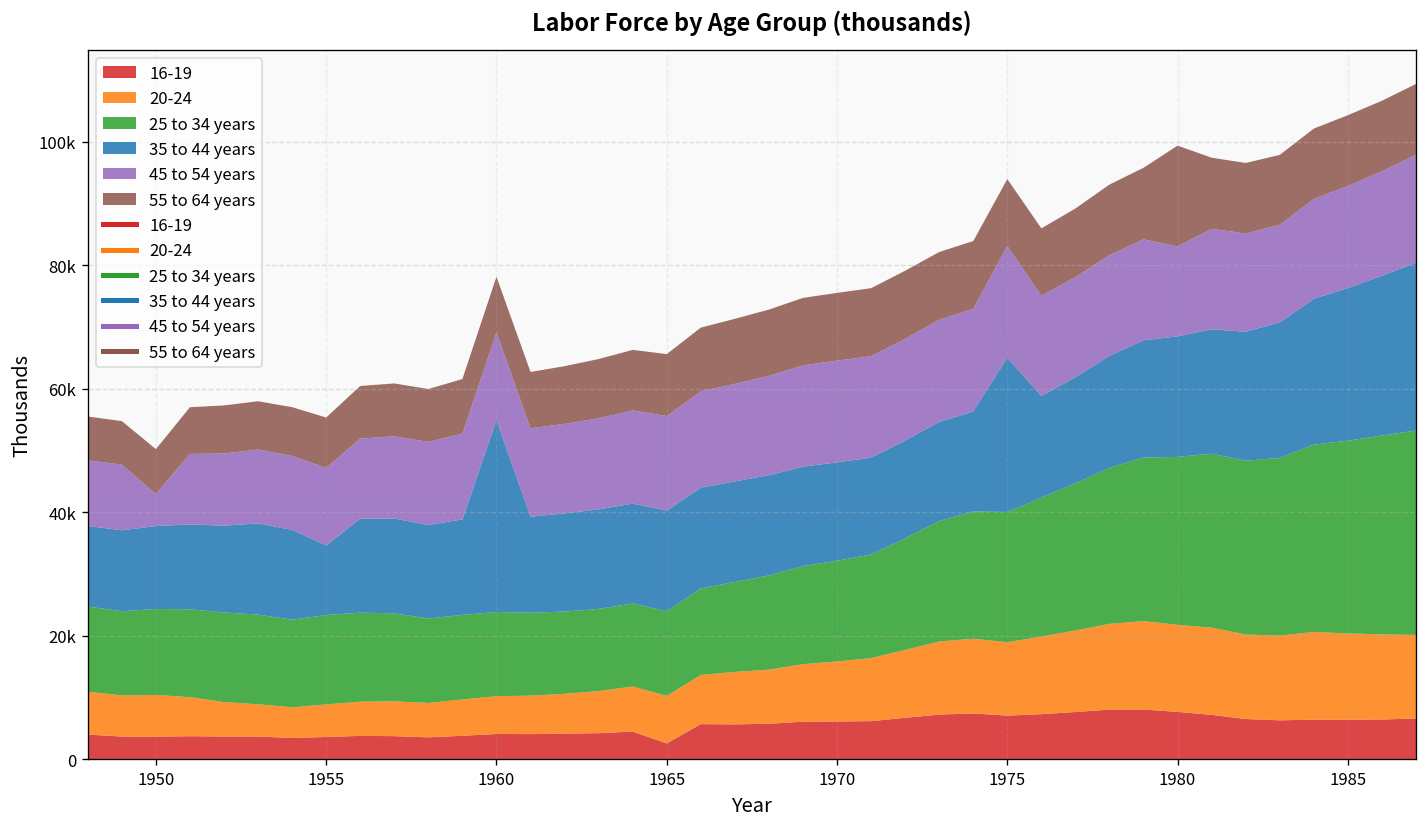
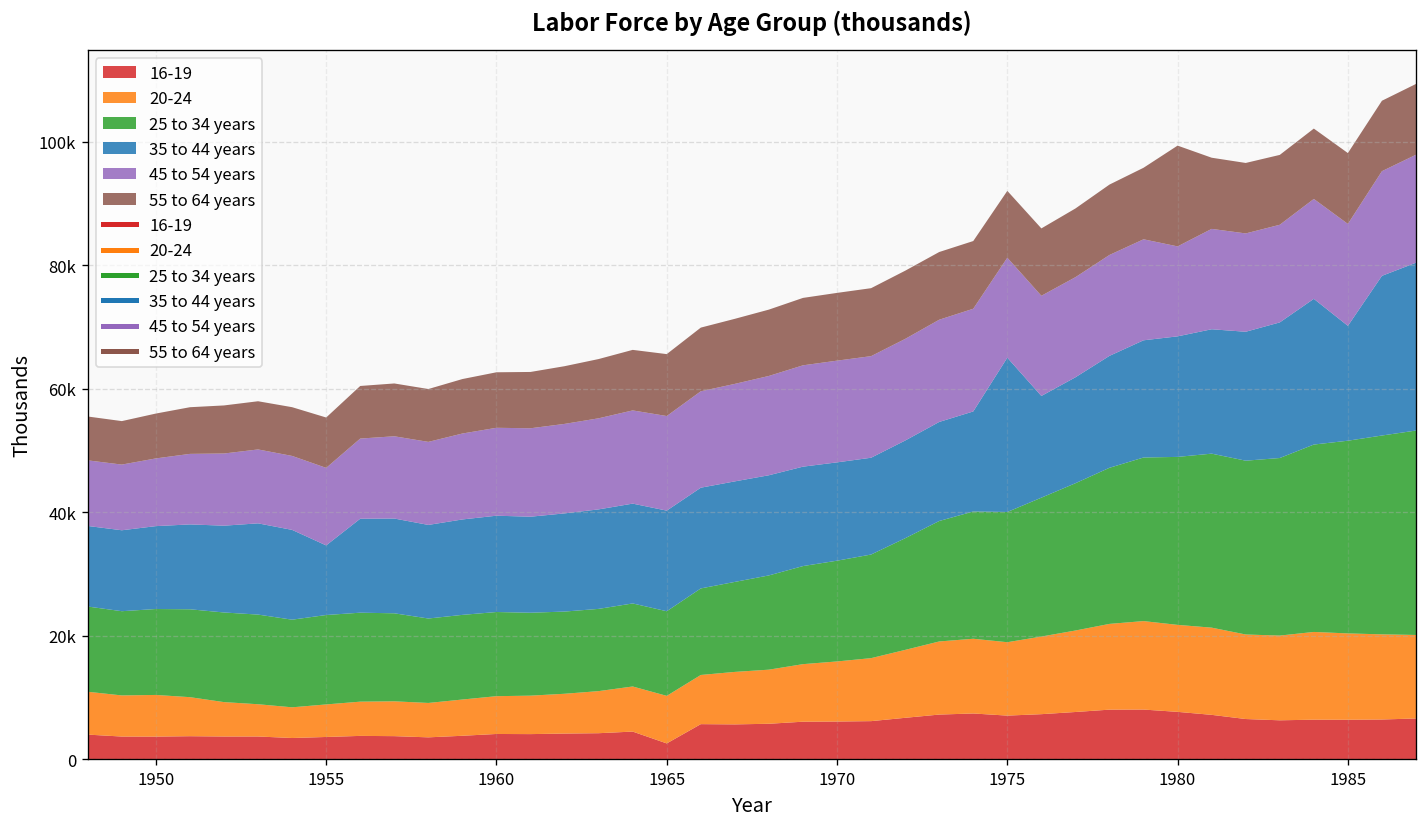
45 to 54 years, 1950: 5000 -> 11000
35 to 44 years, 1960: 31000 -> 16000
45 to 54 years, 1975: 18000 -> 16000
35 to 44 years, 1985: 25000 -> 19000
